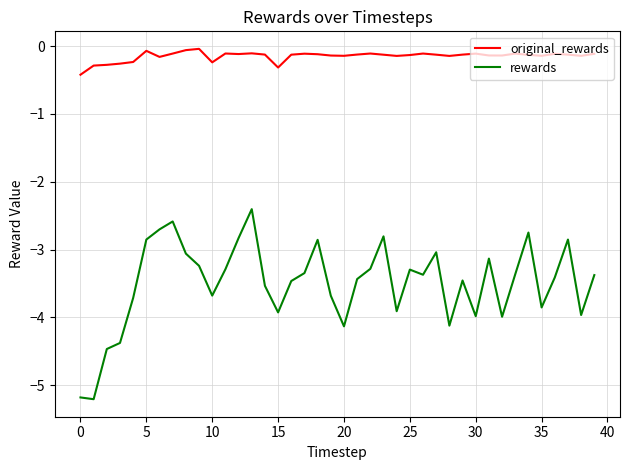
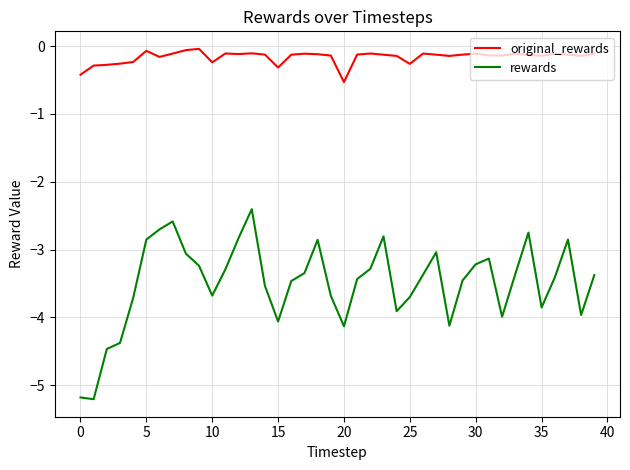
rewards, 15: -3.9 -> -4.1
original_rewards, 20: -0.1 -> -0.5
original_rewards, 25: -0.1 -> -0.3
rewards, 25: -3.3 -> -3.7
rewards, 30: -4.0 -> -3.2
